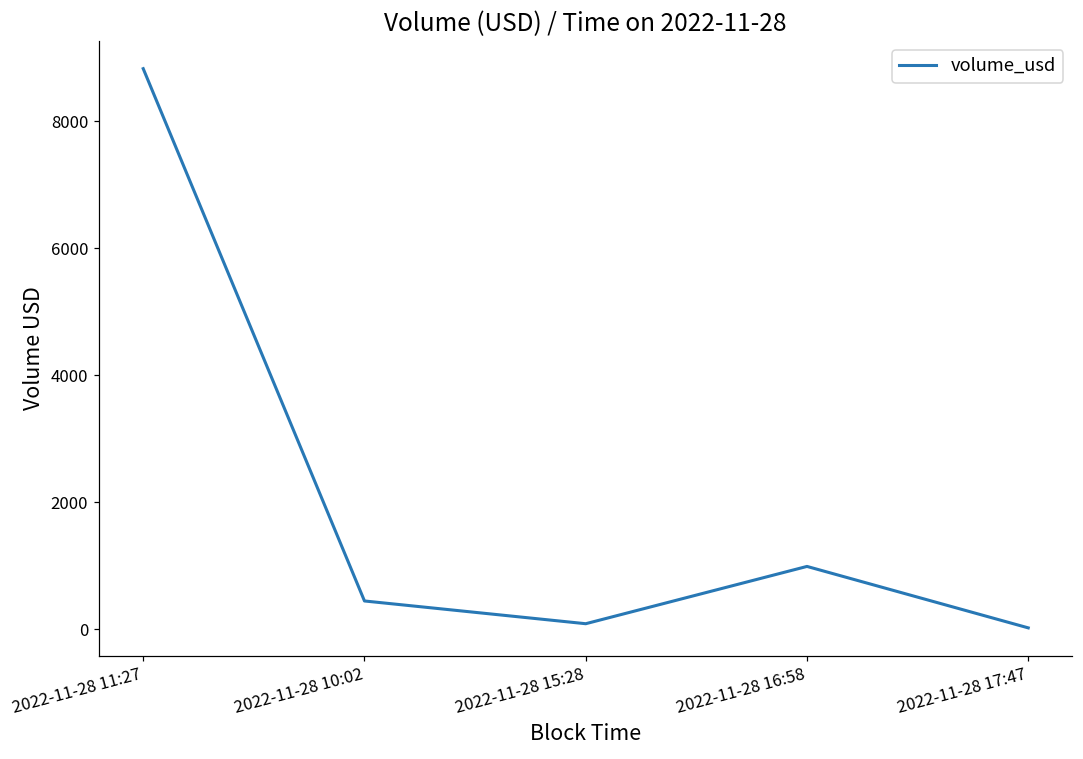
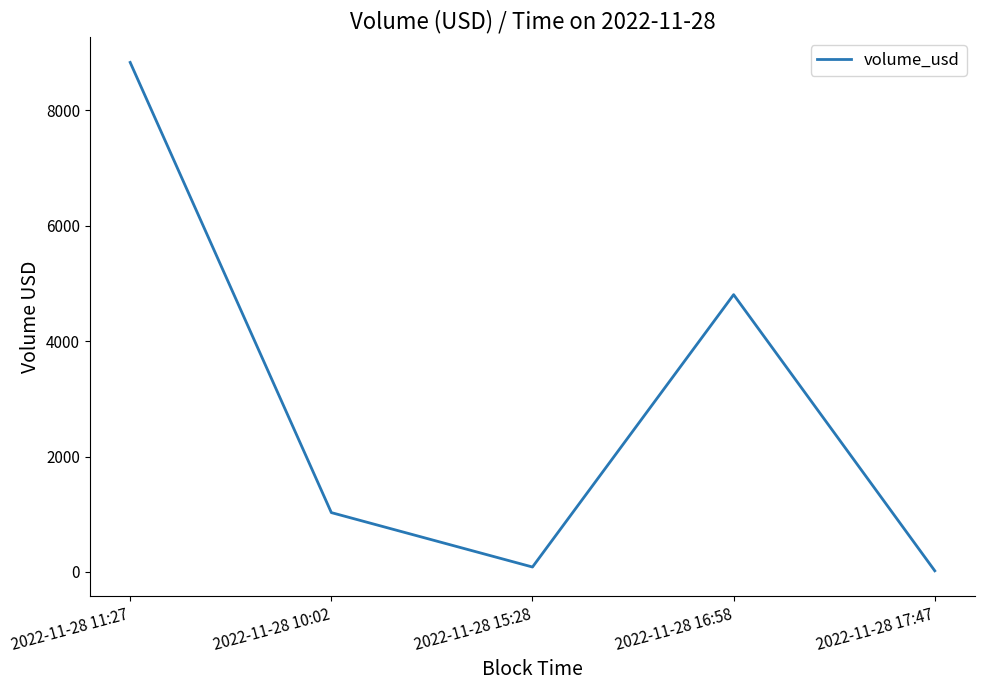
2022-11-28 10:02: 400 -> 1000
2022-11-28 16:58: 1000 -> 4800
